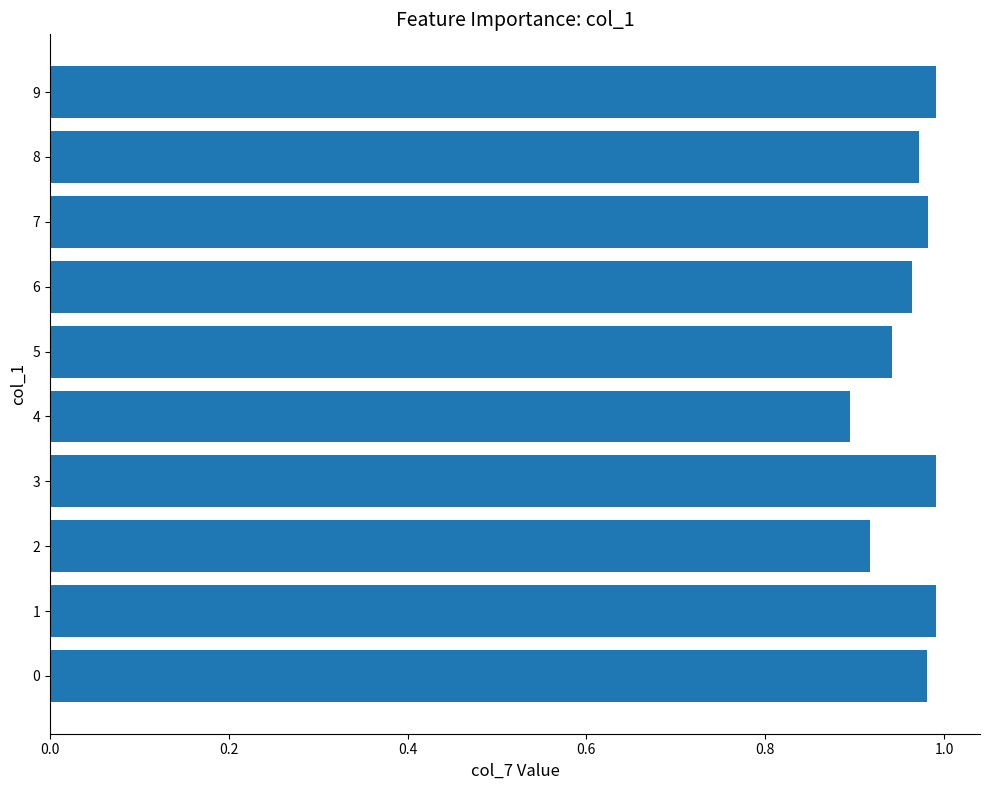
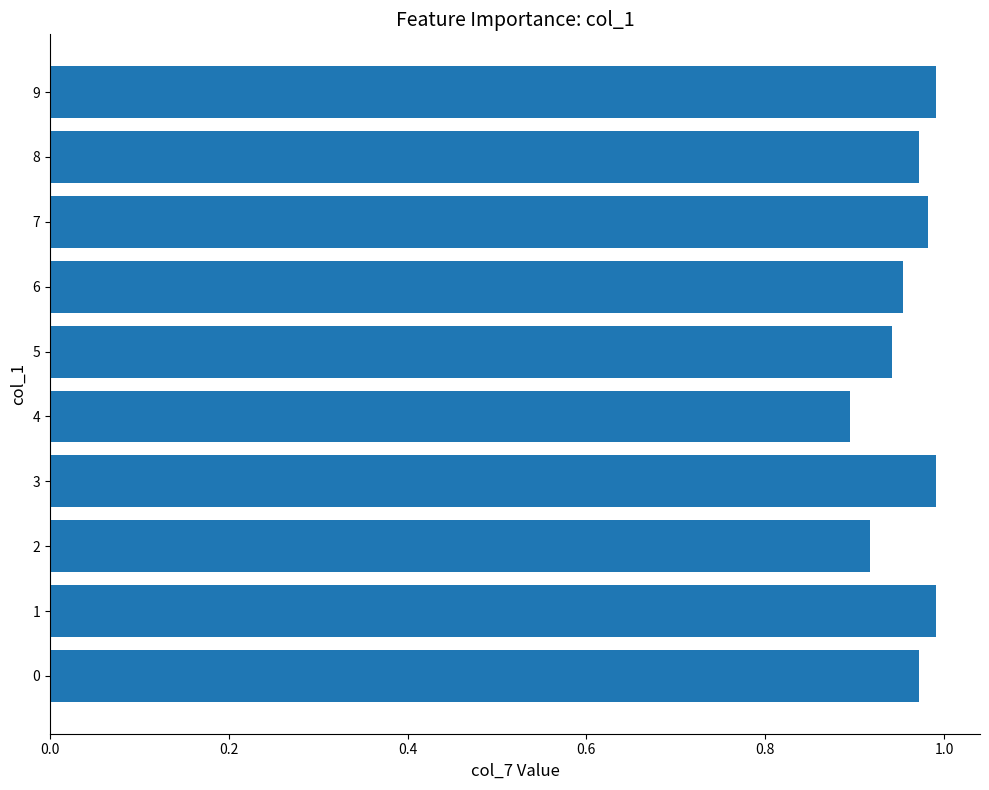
6: 0.96 -> 0.95
0: 0.98 -> 0.97
